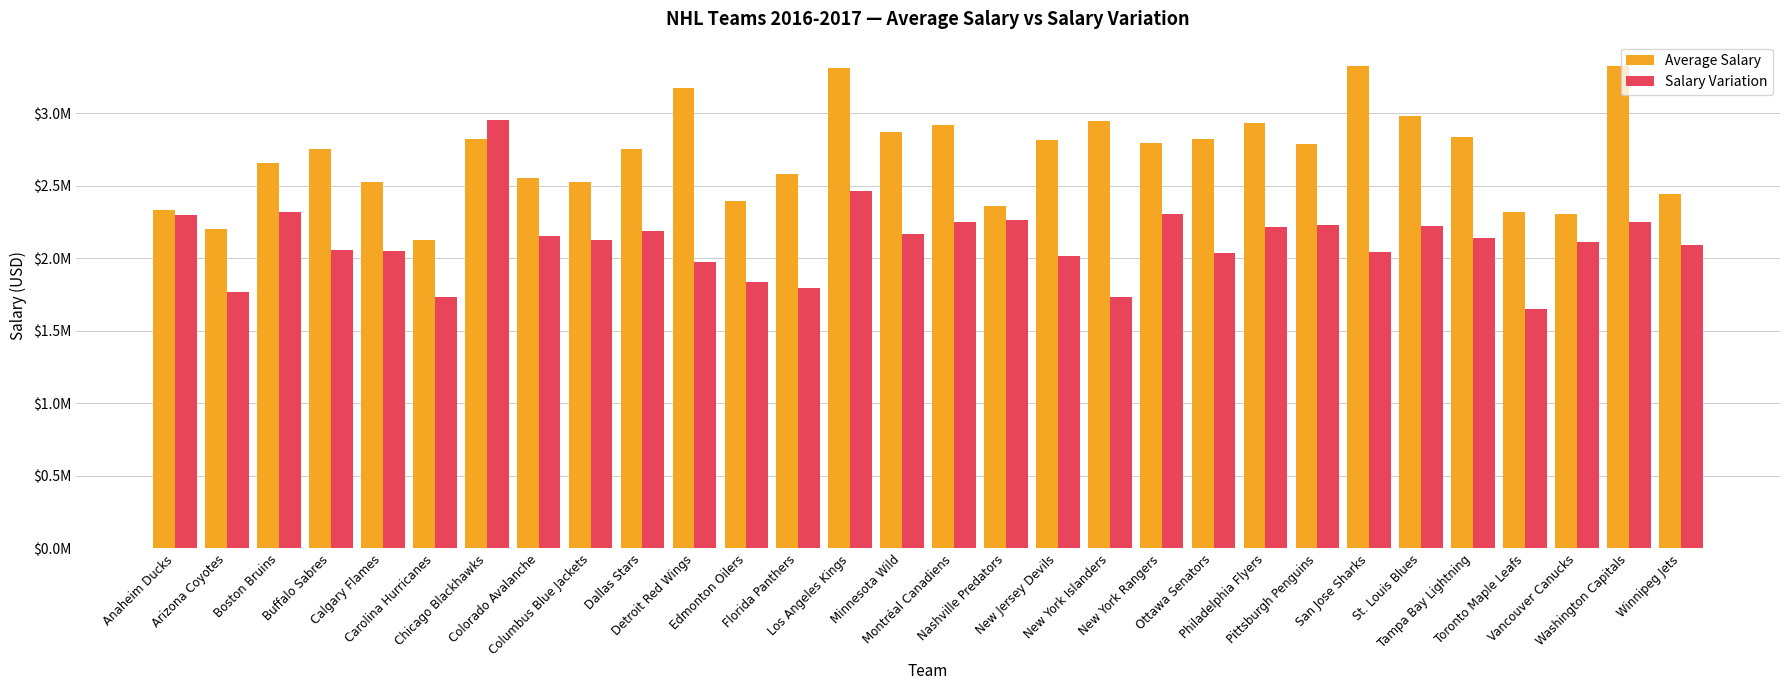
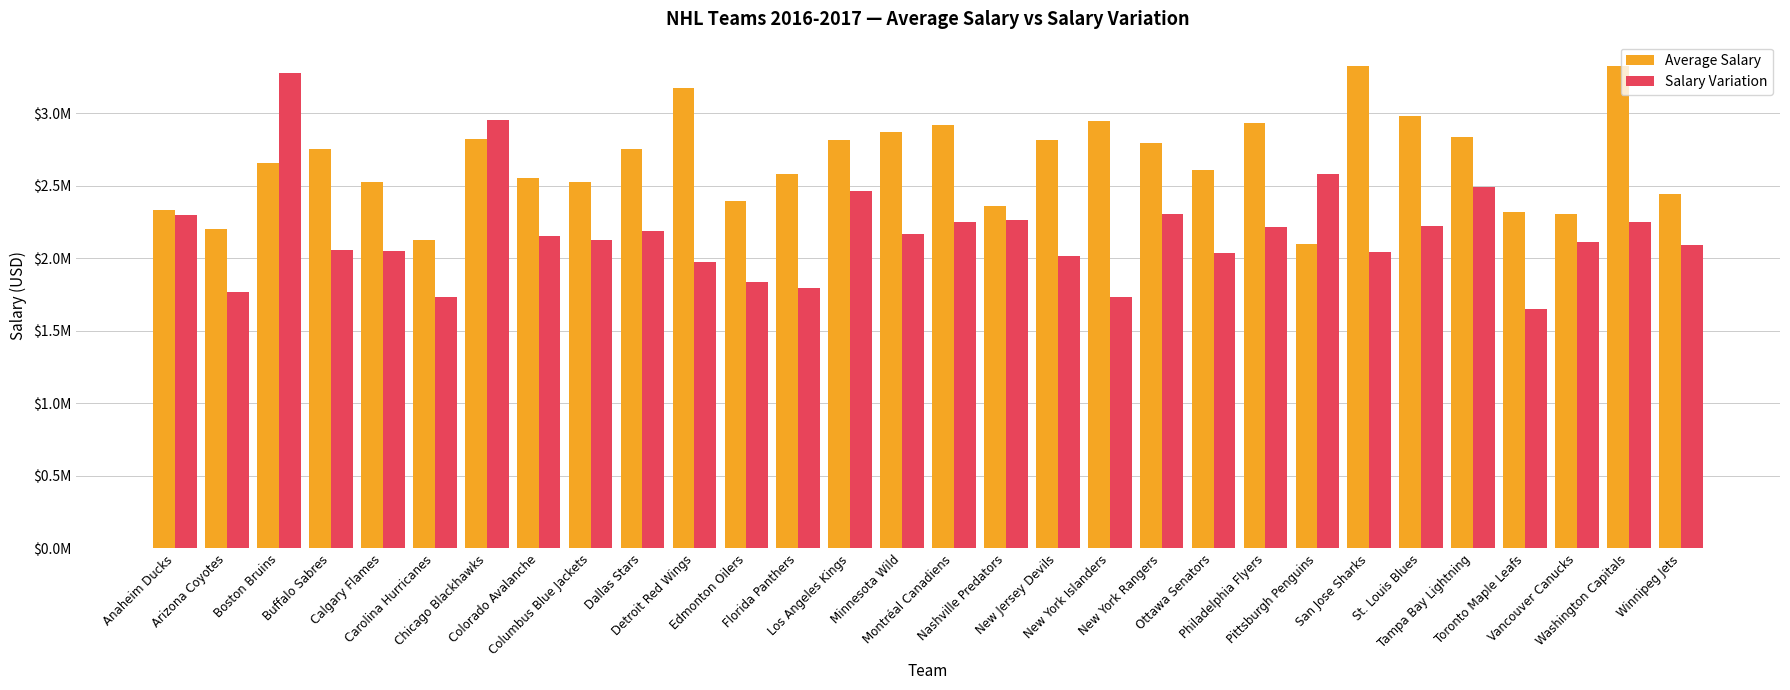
Salary Variation, Boston Bruins: $2320000 -> $3280000
Average Salary, Los Angeles Kings: $3310000 -> $2810000
Average Salary, Ottawa Senators: $2820000 -> $2610000
Average Salary, Pittsburgh Penguins: $2790000 -> $2100000
Salary Variation, Pittsburgh Penguins: $2230000 -> $2580000
Salary Variation, Tampa Bay Lightning: $2140000 -> $2490000
